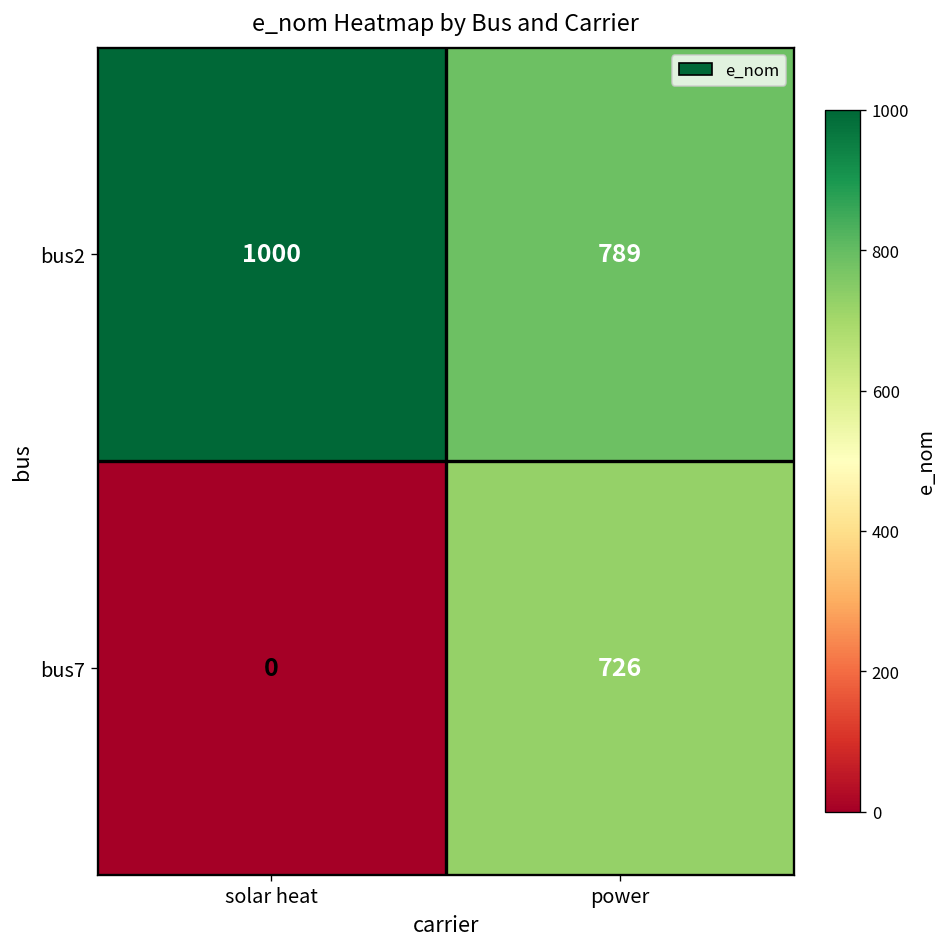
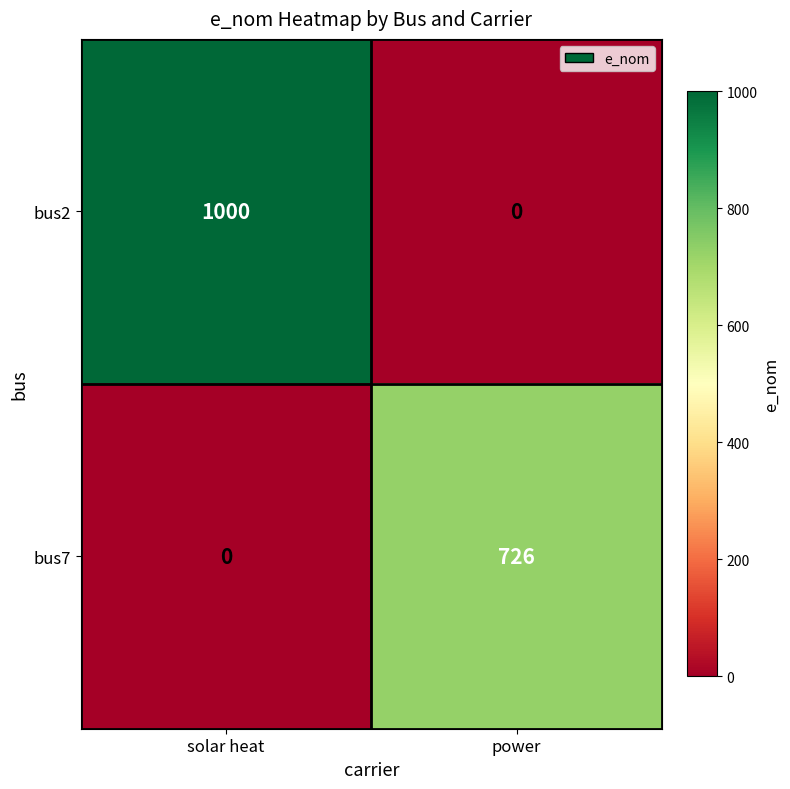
bus2, power: 789 -> 0
